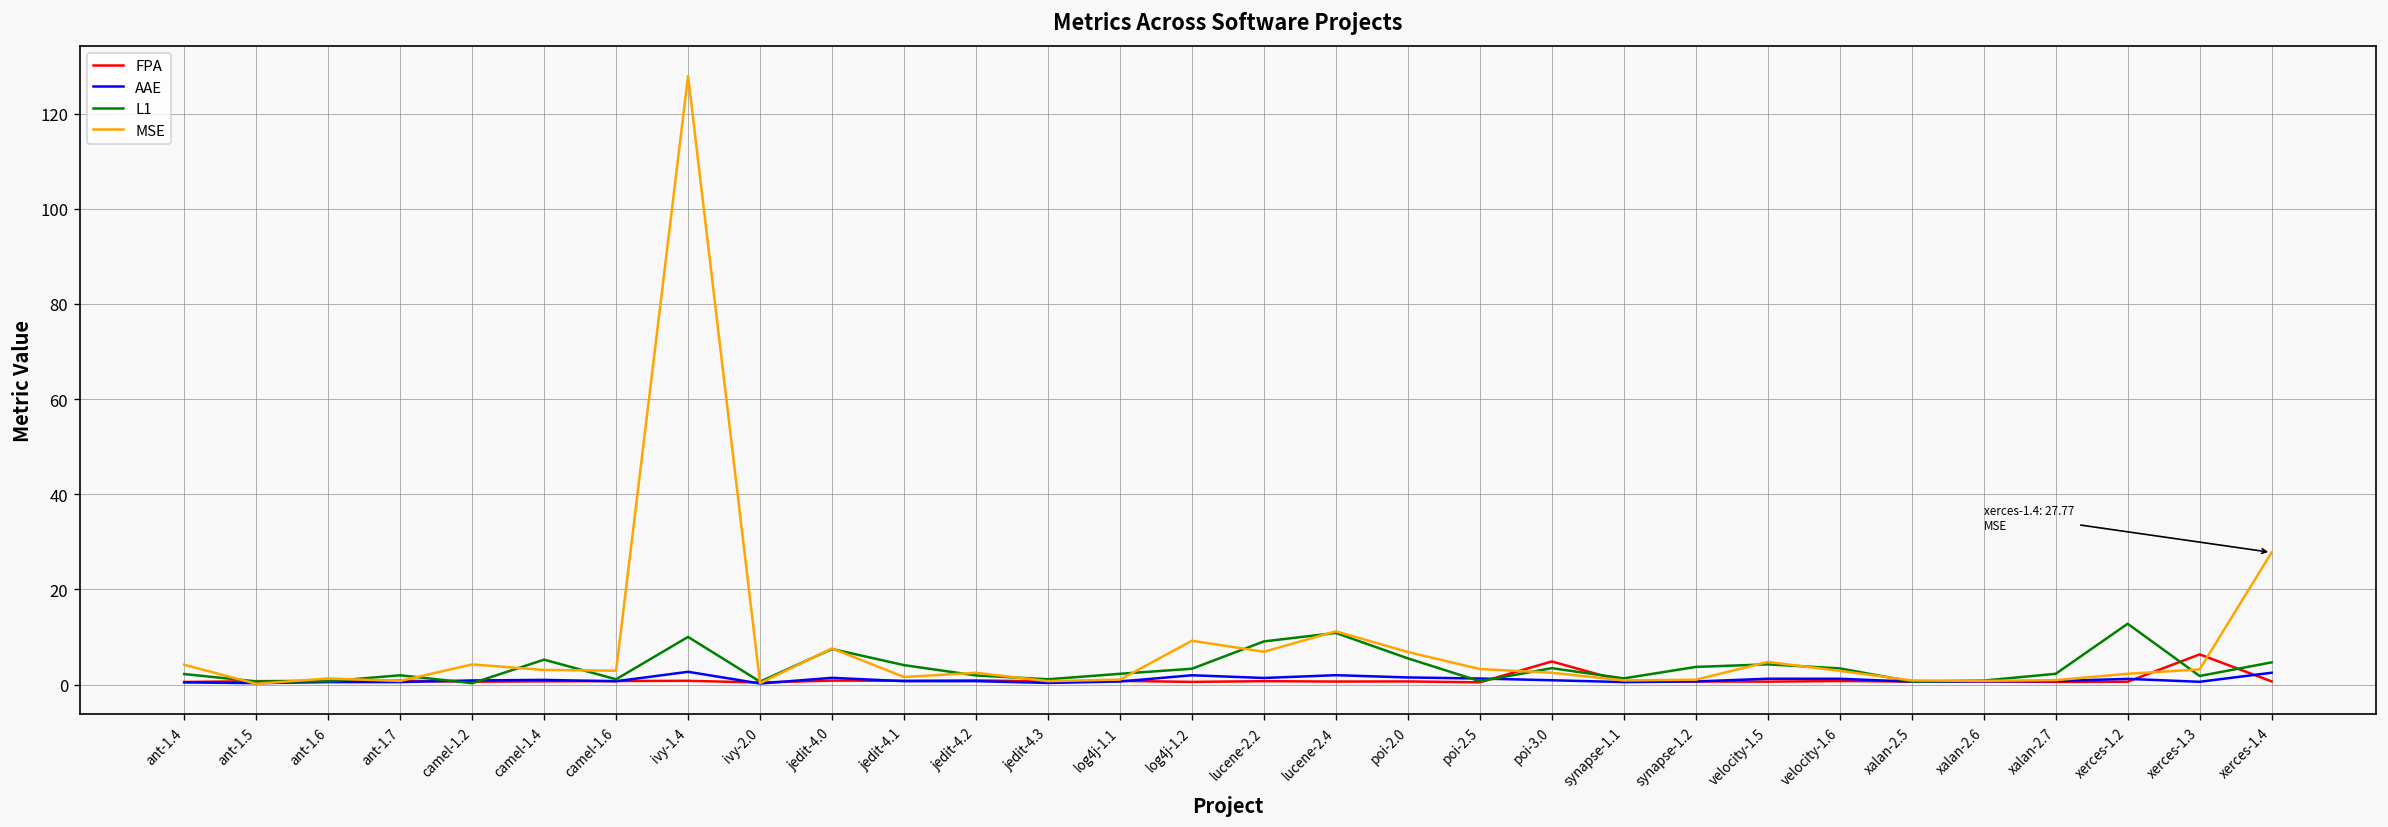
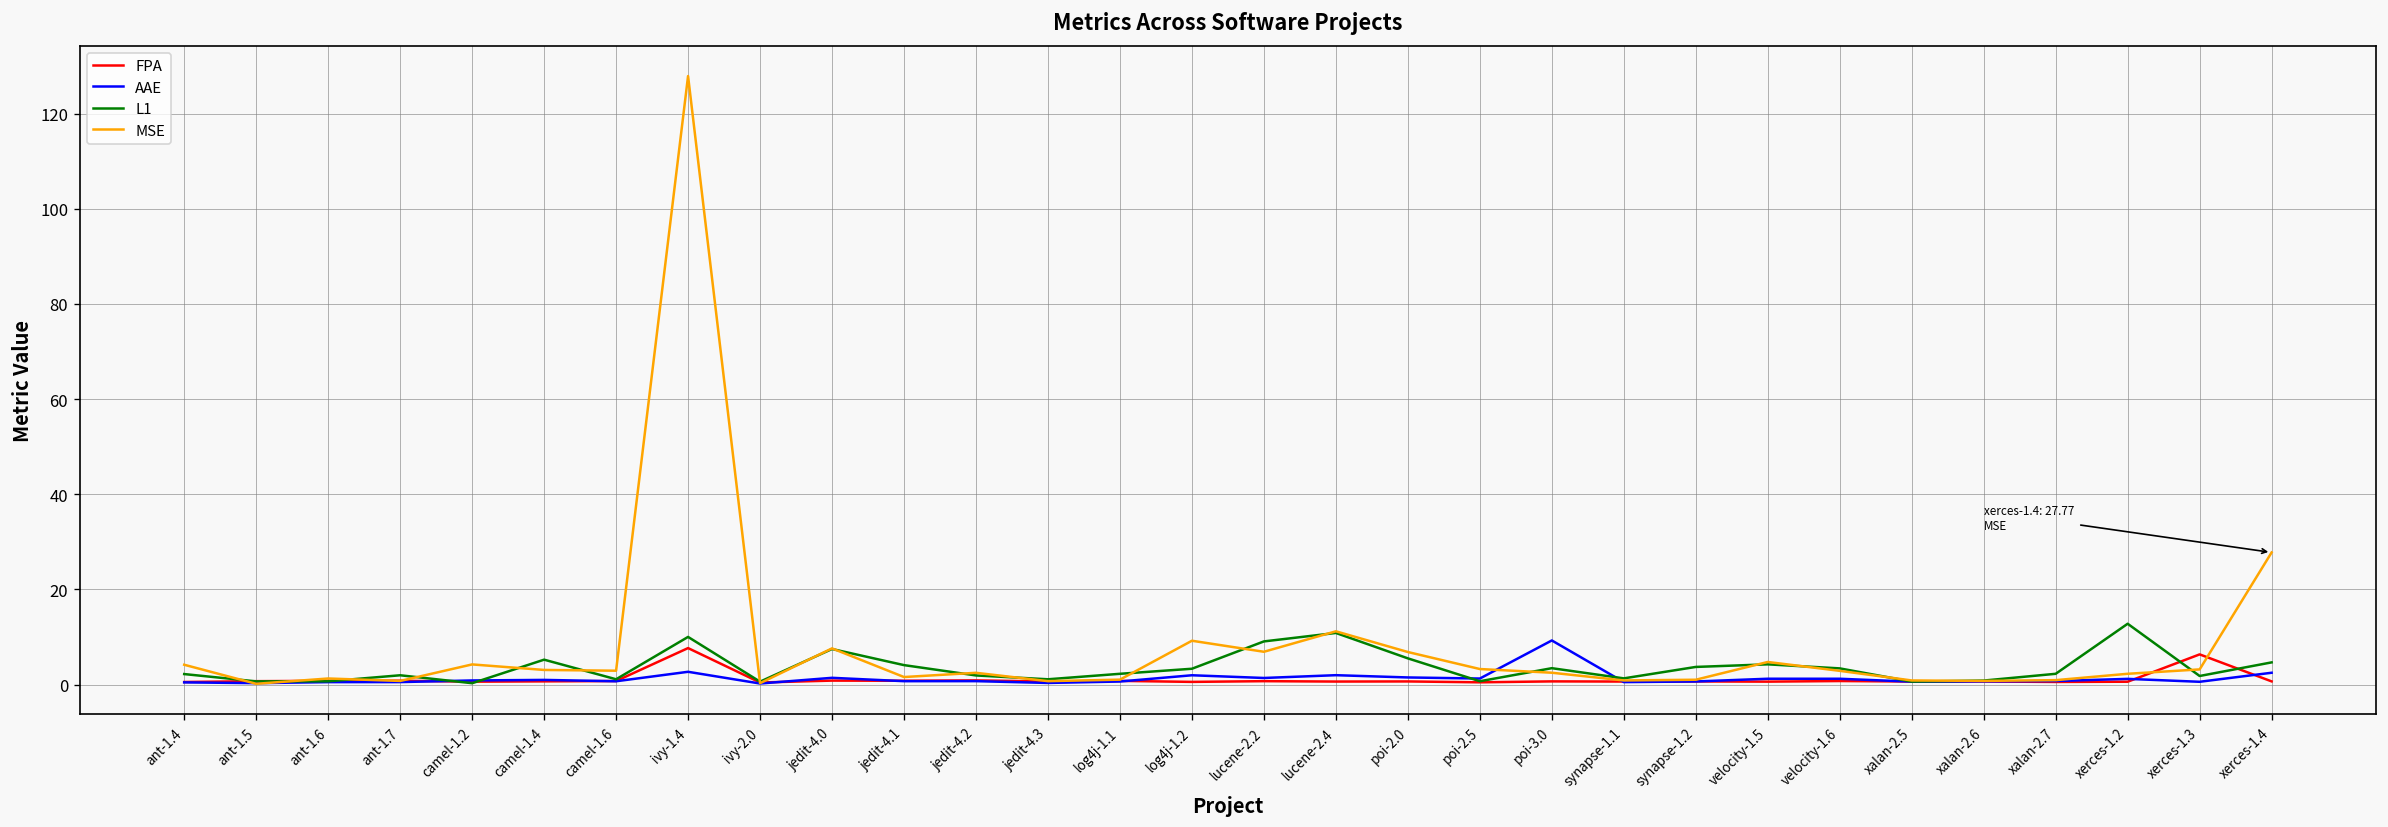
FPA, ivy-1.4: 1 -> 8
FPA, poi-3.0: 5 -> 1
AAE, poi-3.0: 1 -> 9
